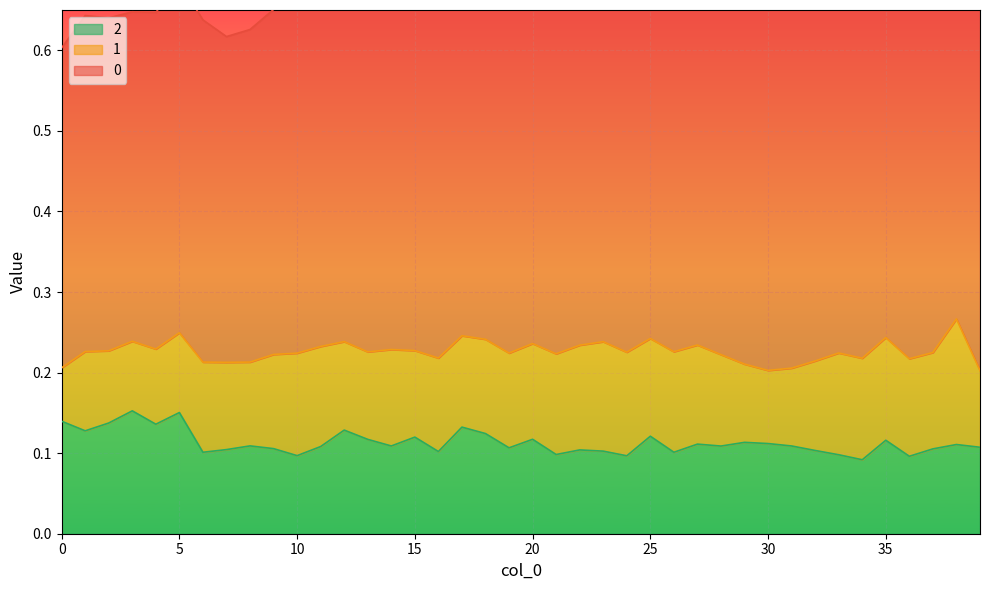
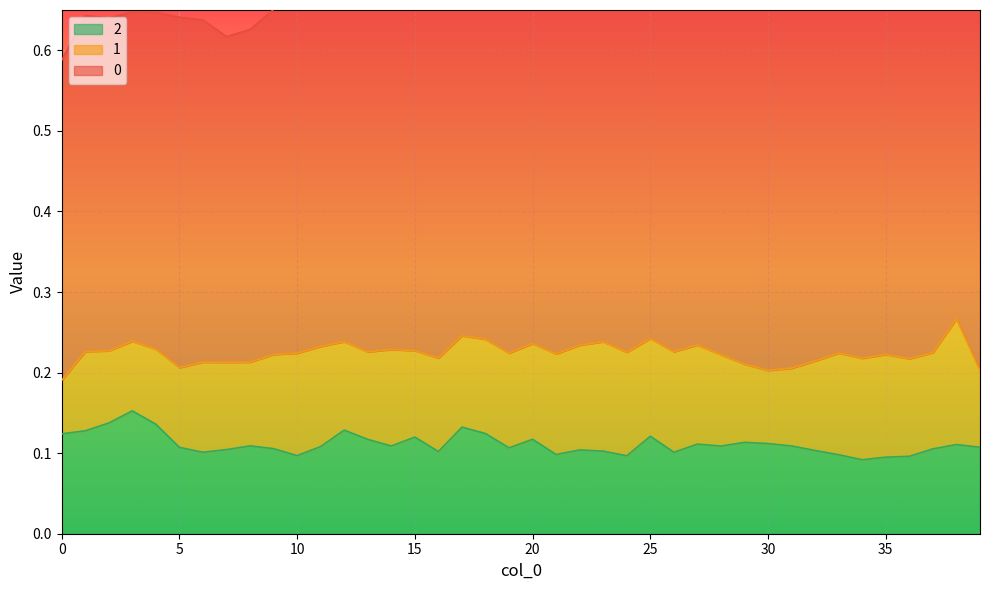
2, 0: 0.14 -> 0.12
2, 5: 0.15 -> 0.11
2, 35: 0.12 -> 0.10
